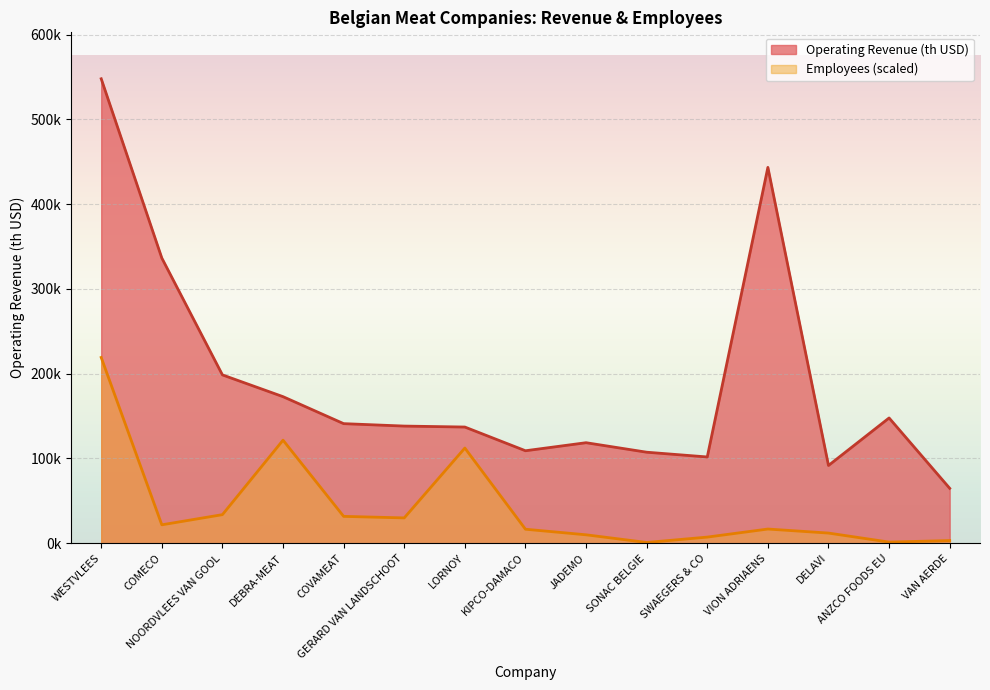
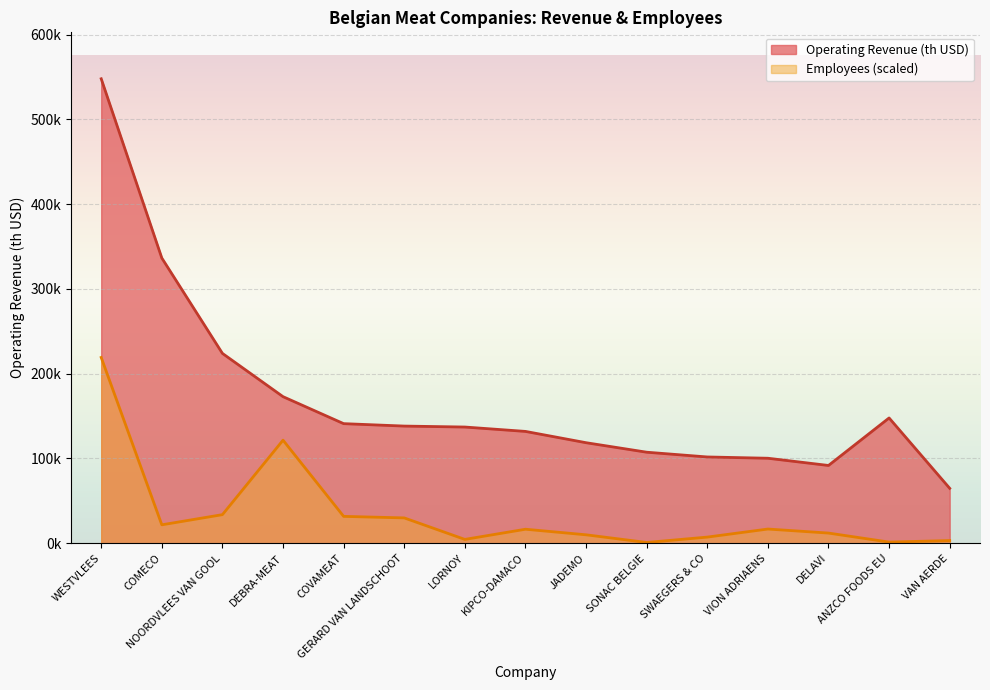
Operating Revenue (th USD), NOORDVLEES VAN GOOL: 200000 -> 220000
Employees (scaled), LORNOY: 110000 -> 0
Operating Revenue (th USD), KIPCO-DAMACO: 110000 -> 130000
Operating Revenue (th USD), VION ADRIAENS: 440000 -> 100000
